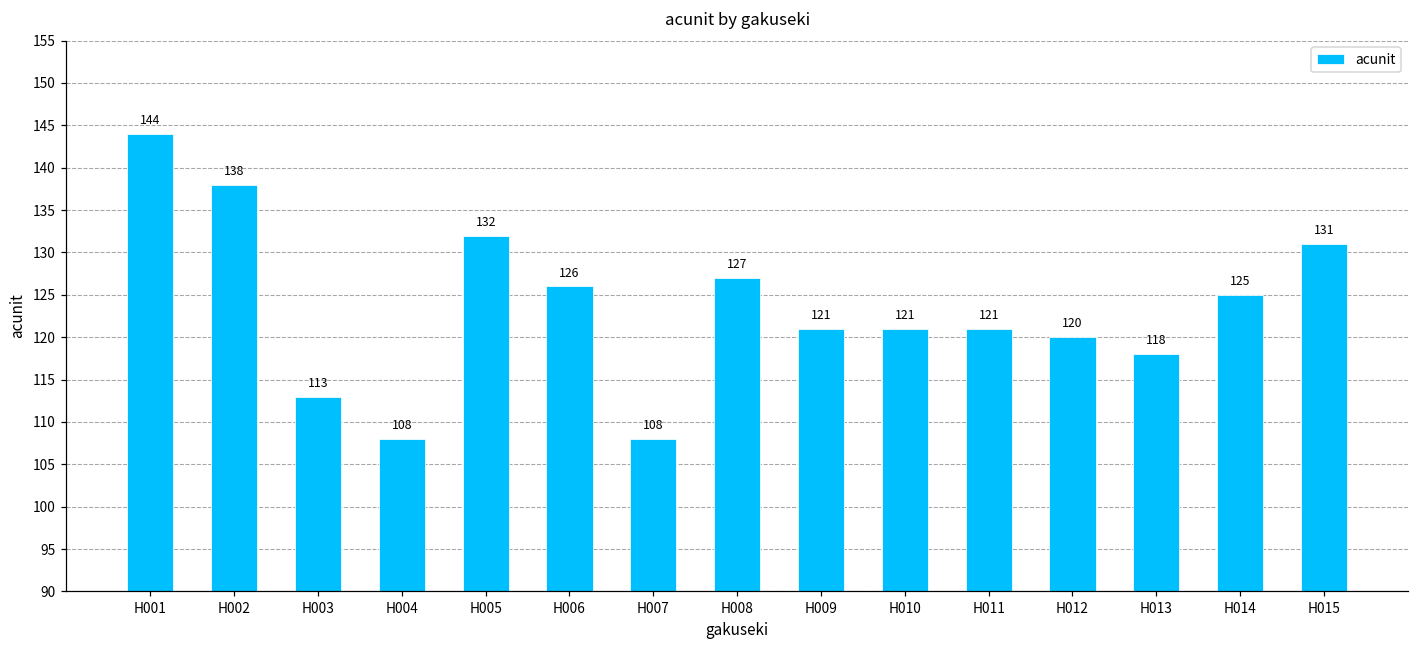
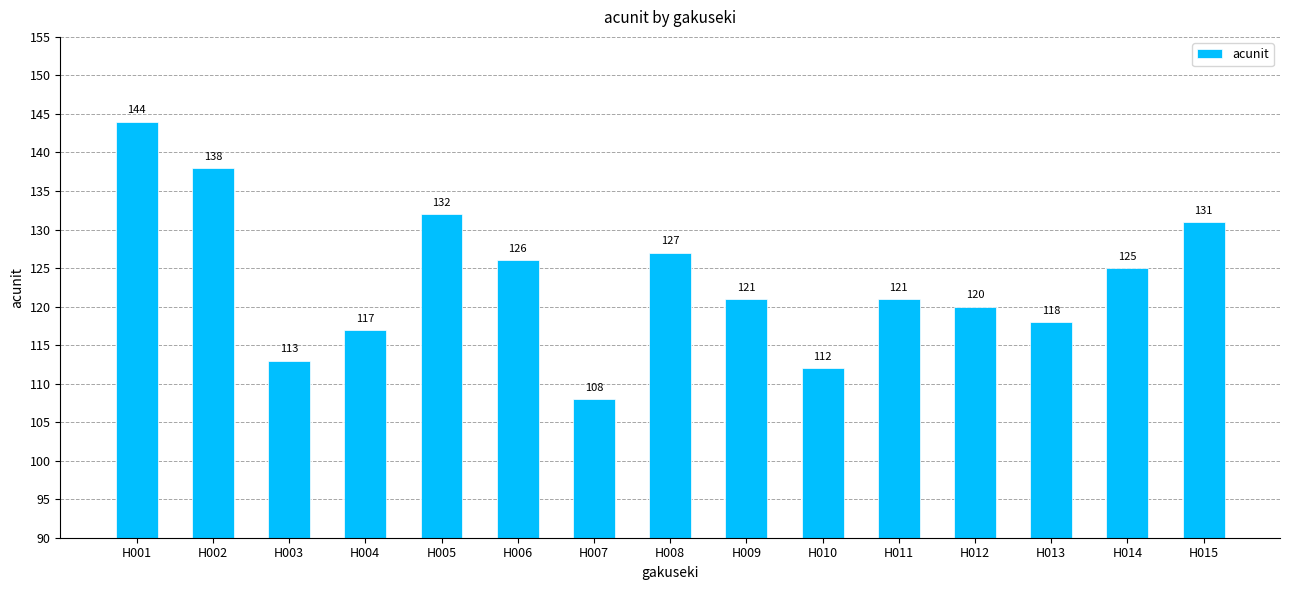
H004: 108 -> 117
H010: 121 -> 112
